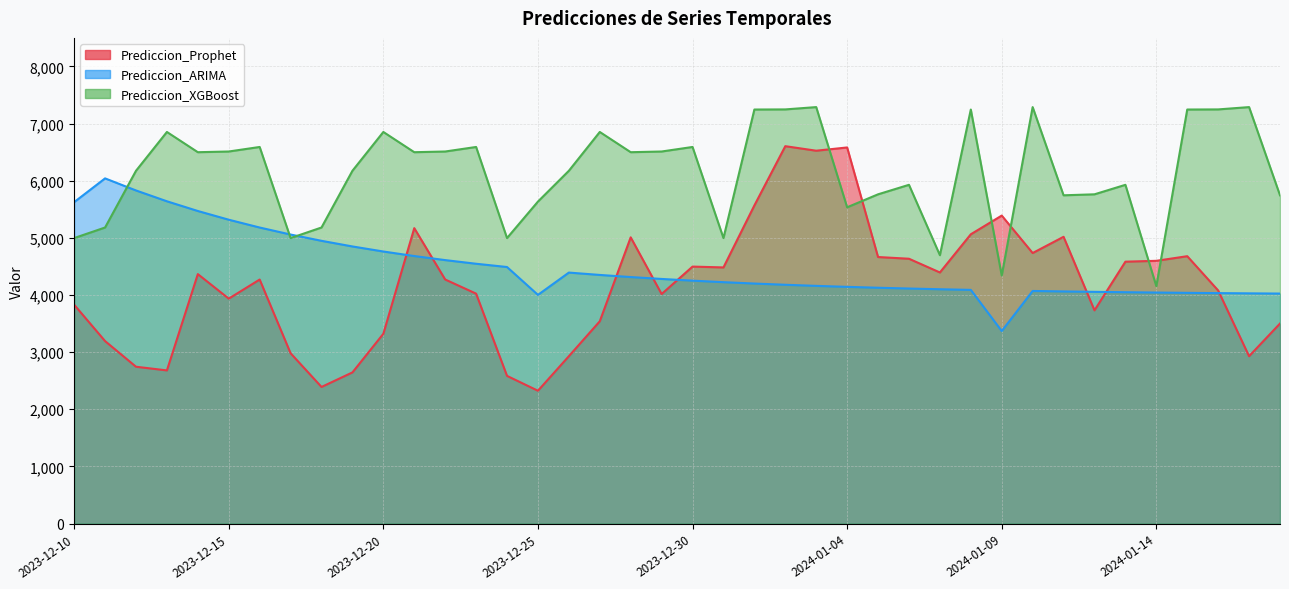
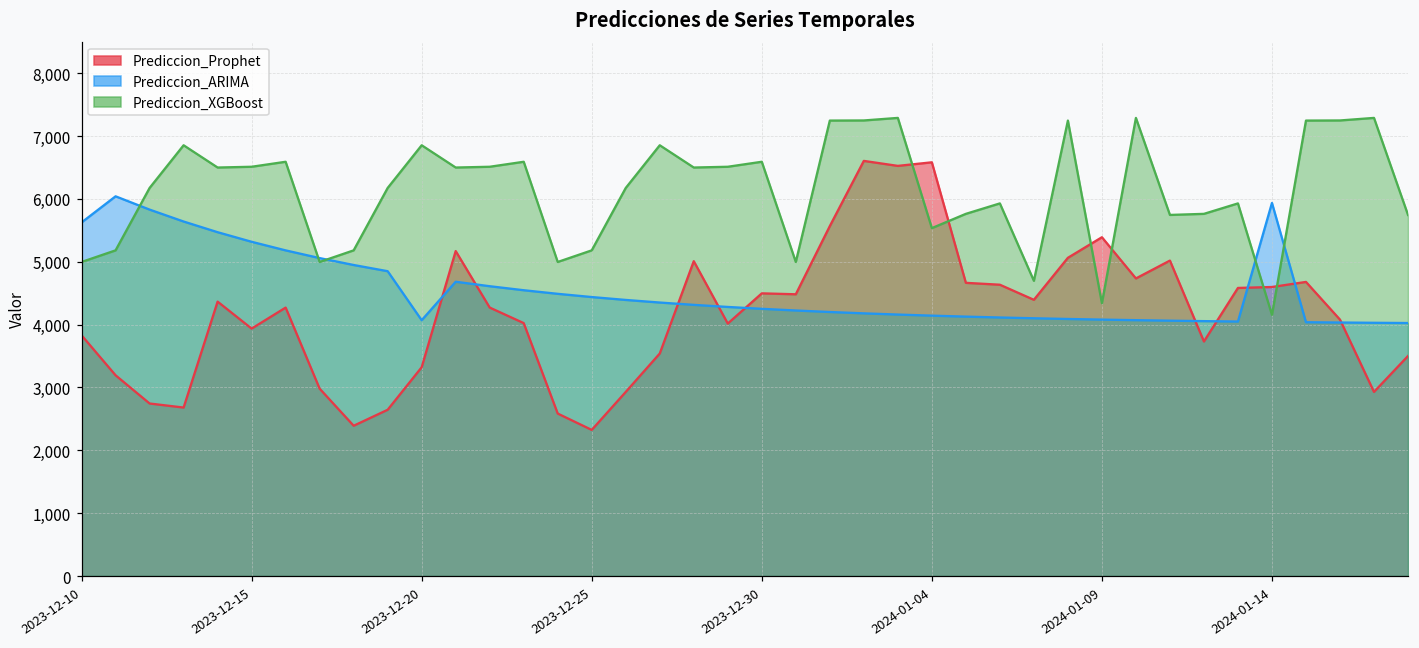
Prediccion_ARIMA, 2023-12-20: 4,800 -> 4,100
Prediccion_ARIMA, 2023-12-25: 4,000 -> 4,400
Prediccion_XGBoost, 2023-12-25: 5,600 -> 5,200
Prediccion_ARIMA, 2024-01-09: 3,400 -> 4,100
Prediccion_ARIMA, 2024-01-14: 4,000 -> 5,900
